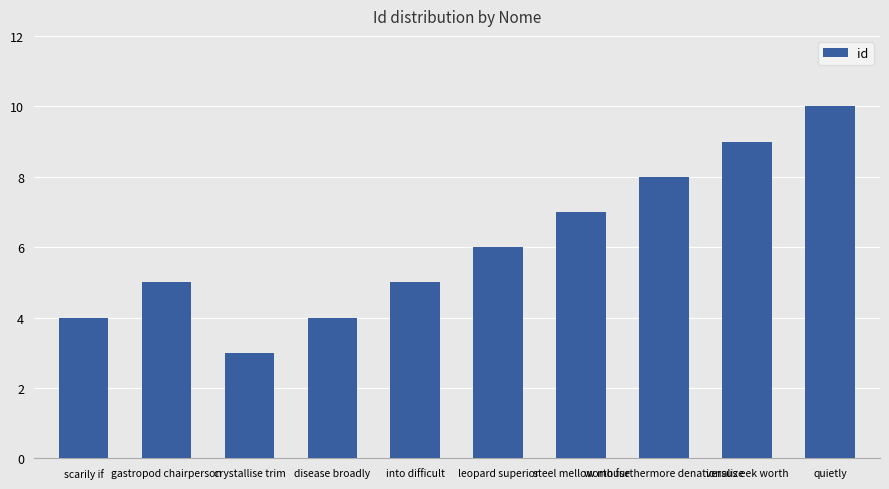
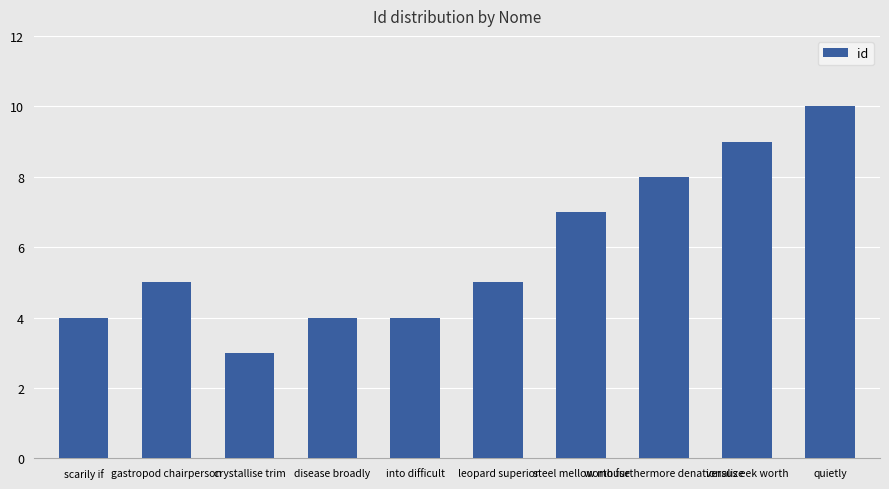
into difficult: 5 -> 4
leopard superior: 6 -> 5
